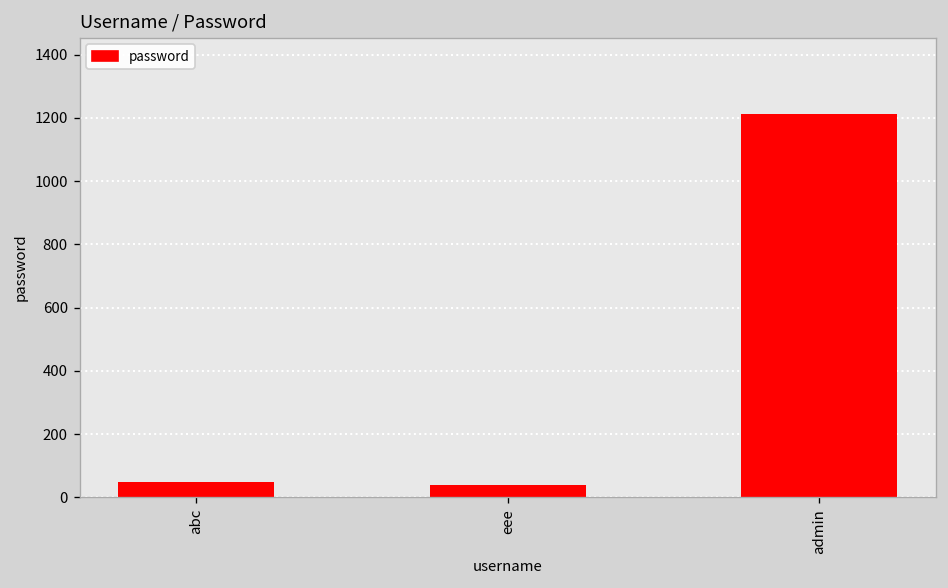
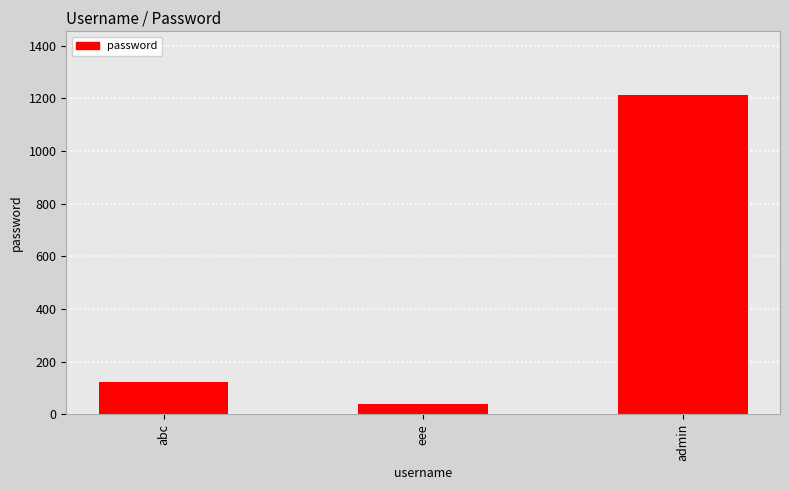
abc: 50 -> 120
